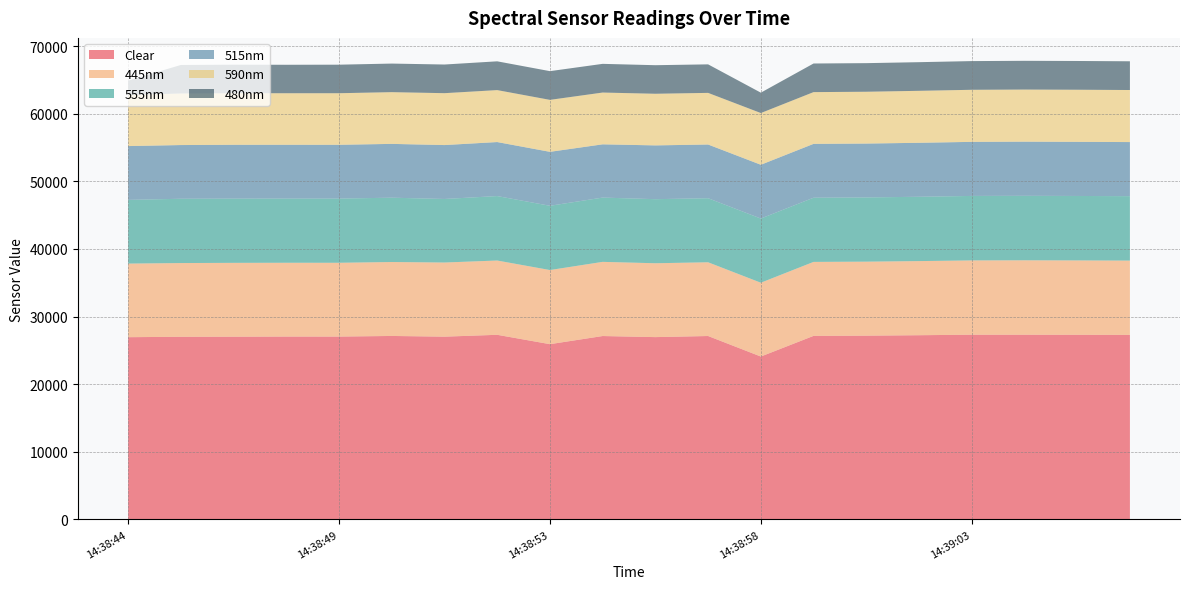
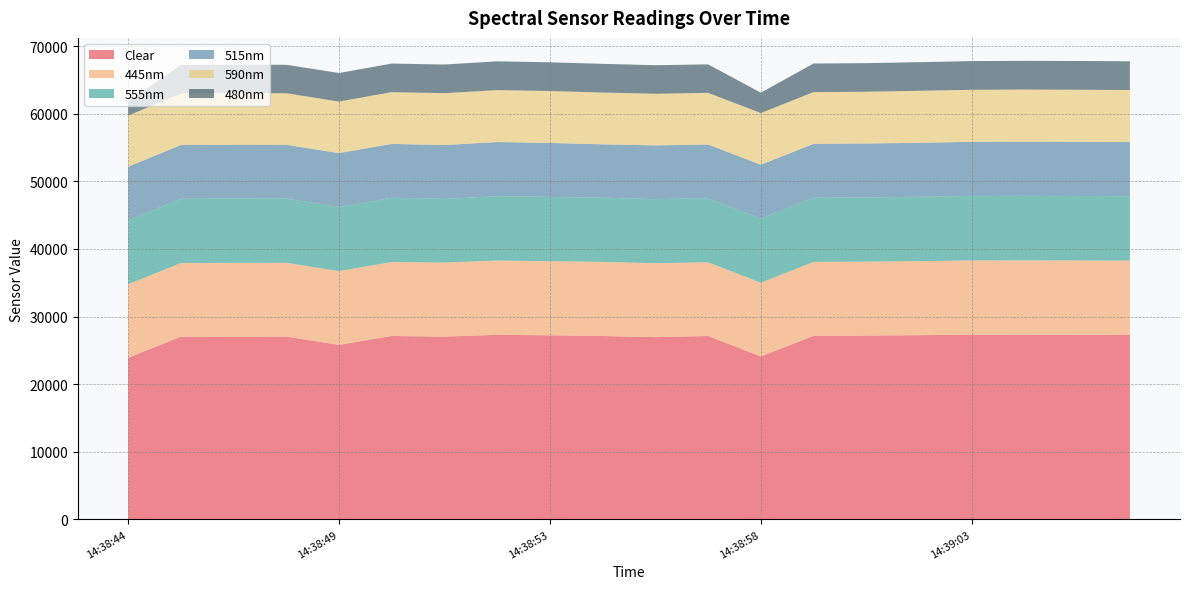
Clear, 14:38:44: 27000 -> 24000
Clear, 14:38:49: 27000 -> 26000
Clear, 14:38:53: 26000 -> 27000
